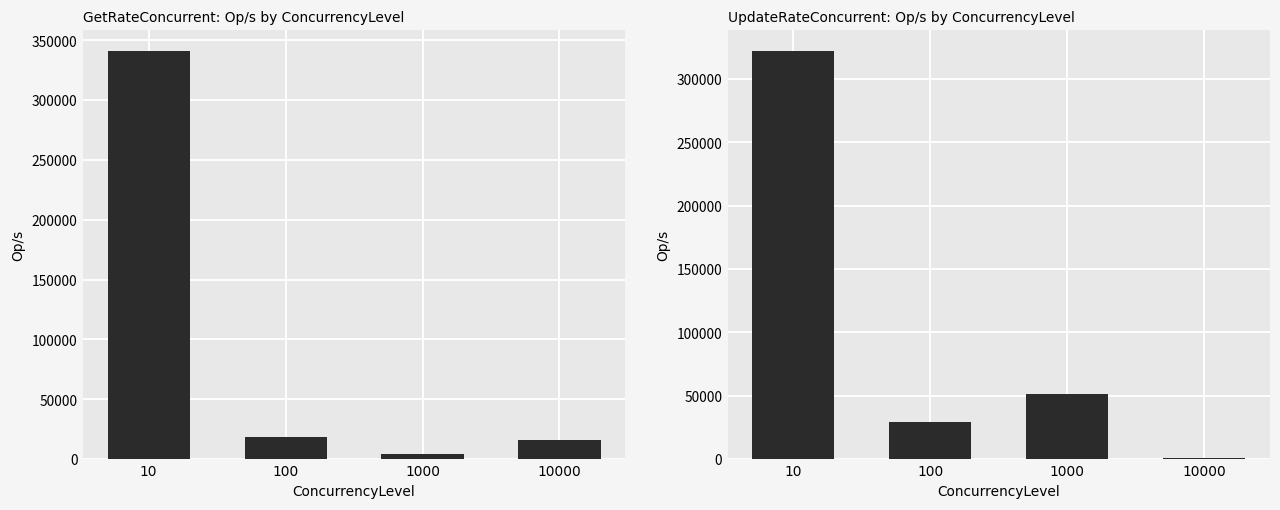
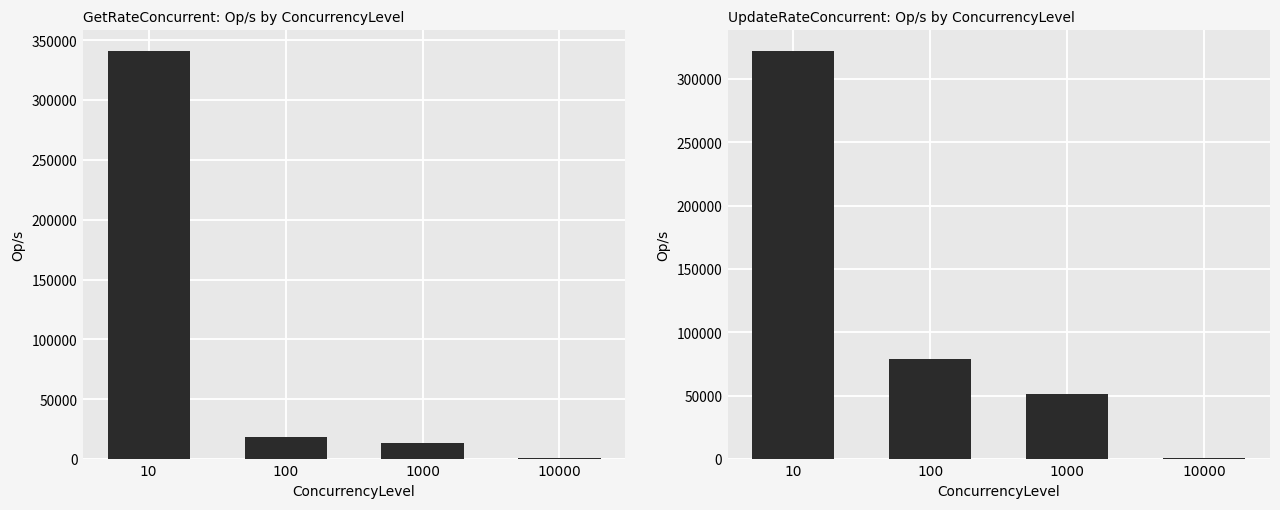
GetRateConcurrent: Op/s by ConcurrencyLevel, 1000: 4000 -> 13000
GetRateConcurrent: Op/s by ConcurrencyLevel, 10000: 16000 -> 0
UpdateRateConcurrent: Op/s by ConcurrencyLevel, 100: 29000 -> 79000
